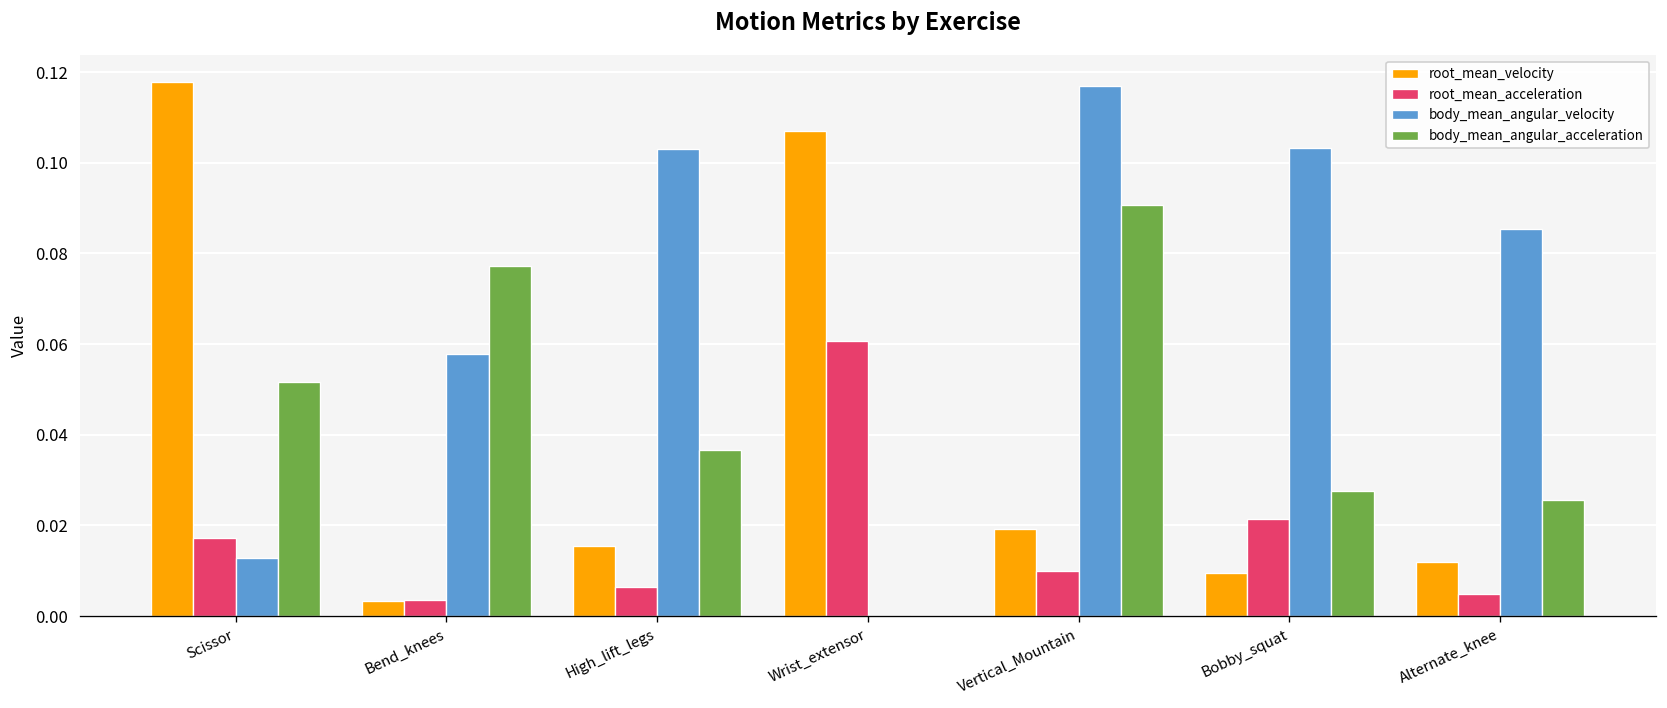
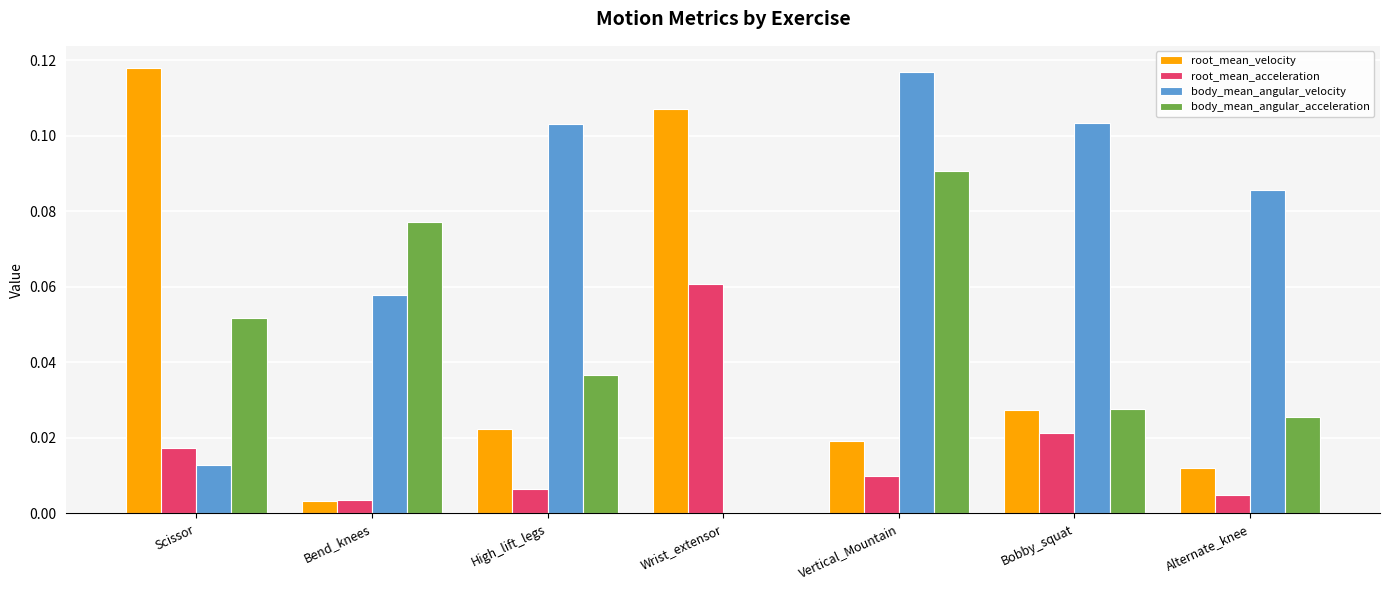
root_mean_velocity, High_lift_legs: 0.015 -> 0.022
root_mean_velocity, Bobby_squat: 0.010 -> 0.027
